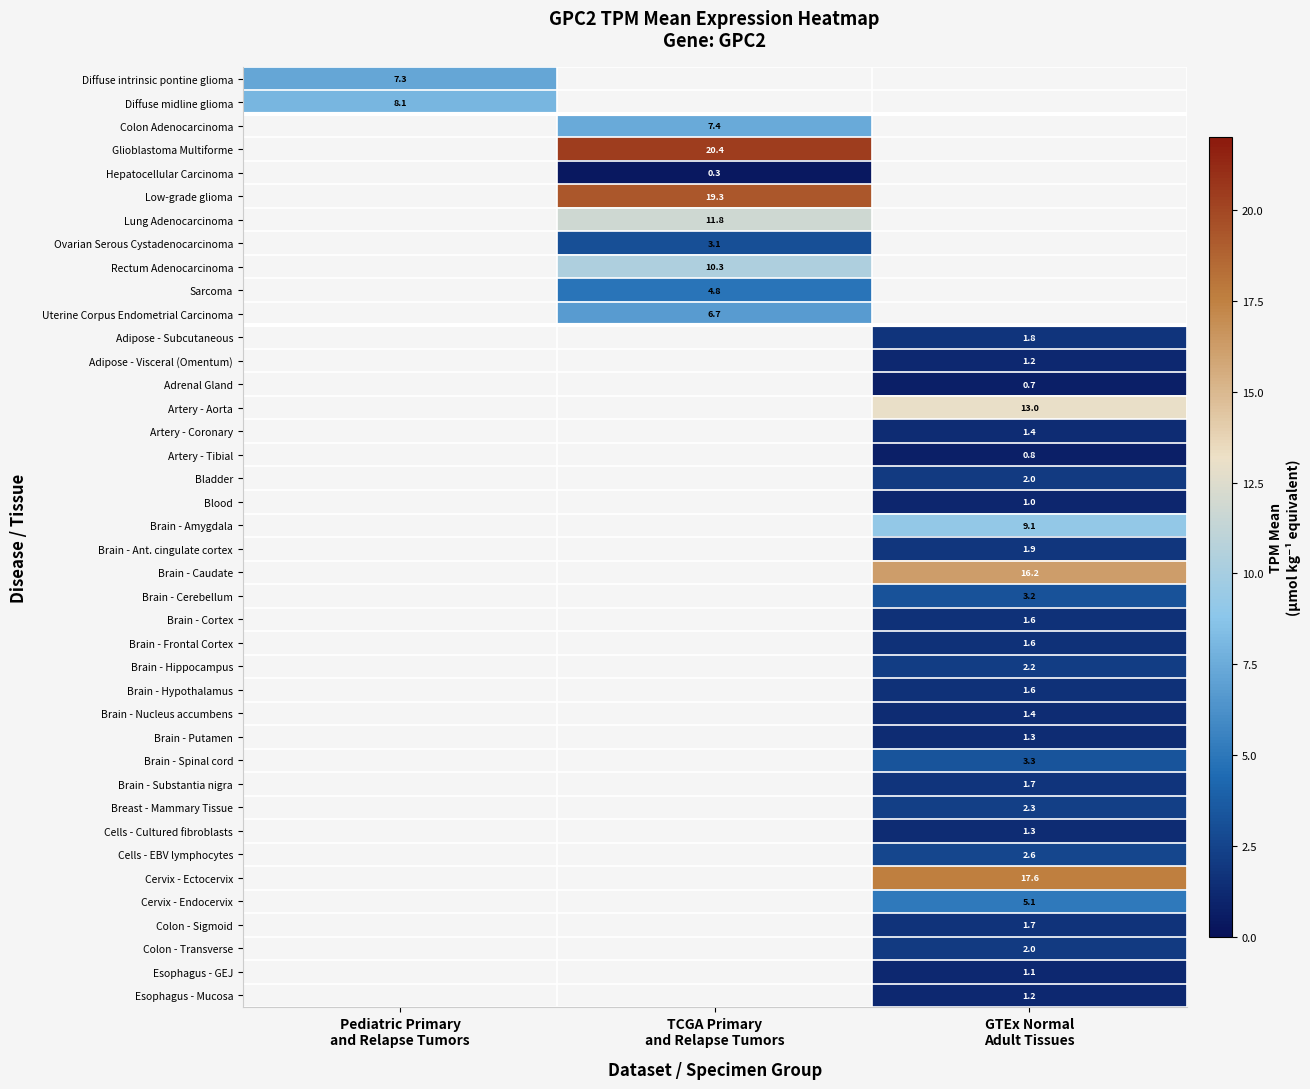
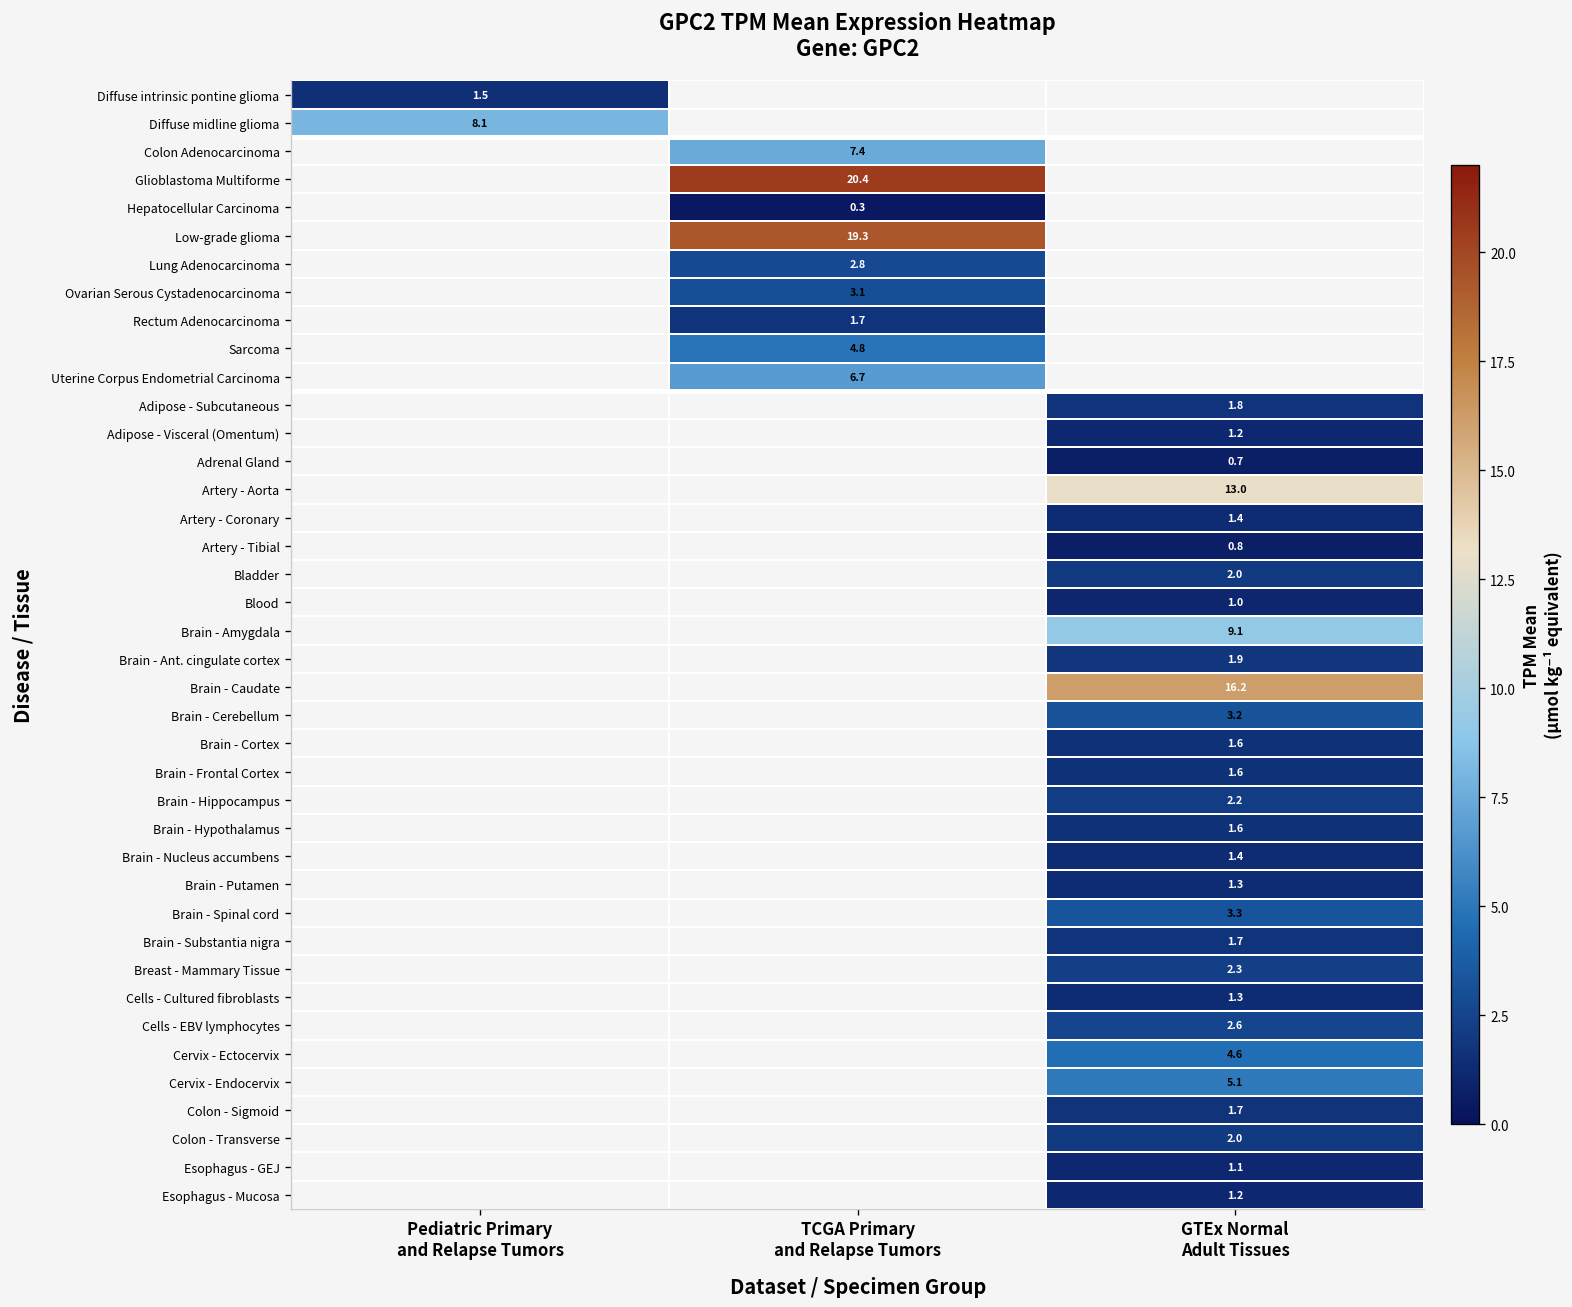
Diffuse intrinsic pontine glioma, Pediatric Primary and Relapse Tumors: 7.3 -> 1.5
Lung Adenocarcinoma, TCGA Primary and Relapse Tumors: 11.8 -> 2.8
Rectum Adenocarcinoma, TCGA Primary and Relapse Tumors: 10.3 -> 1.7
Cervix - Ectocervix, GTEx Normal Adult Tissues: 17.6 -> 4.6
